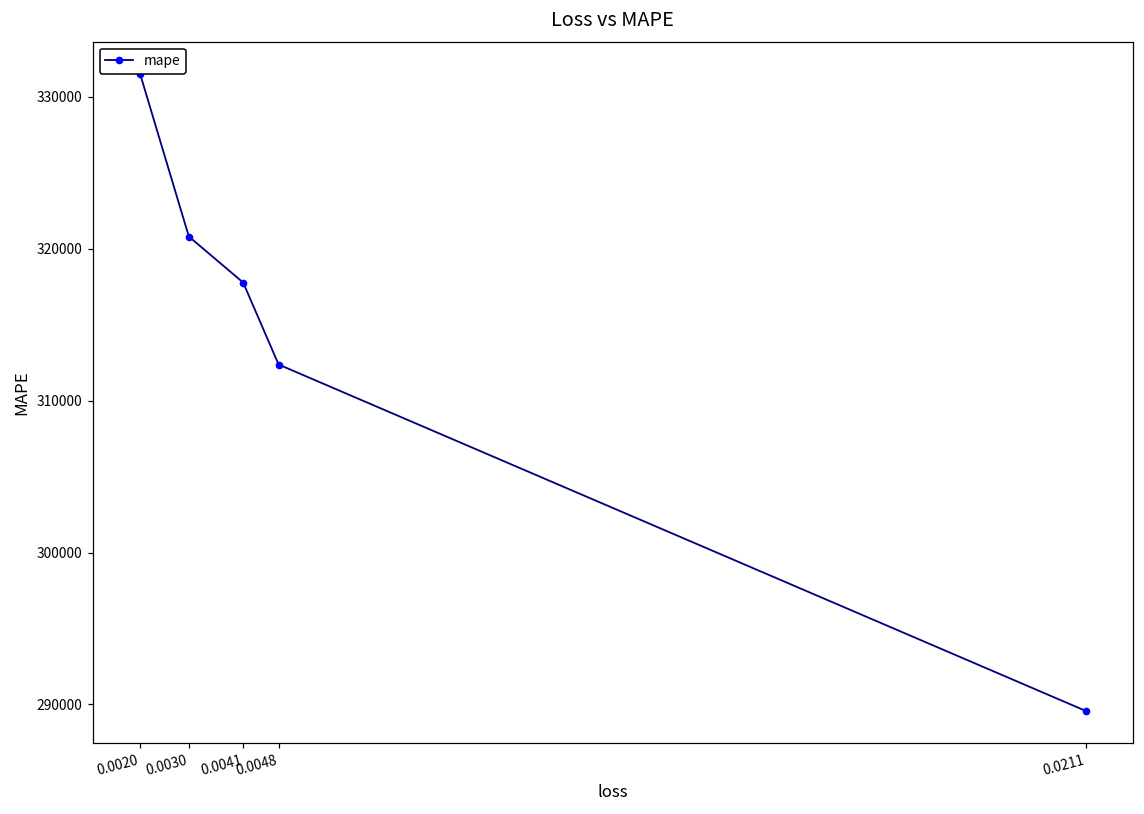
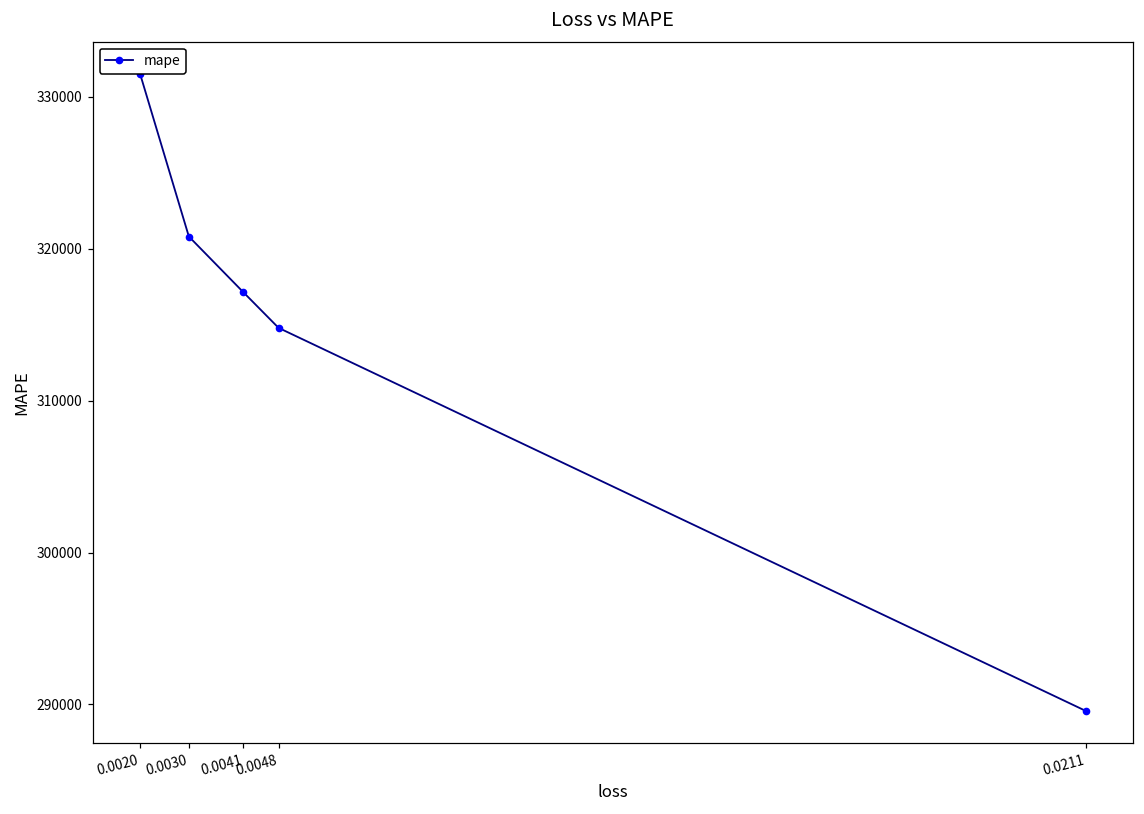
0.0041: 317800 -> 317100
0.0048: 312400 -> 314800
